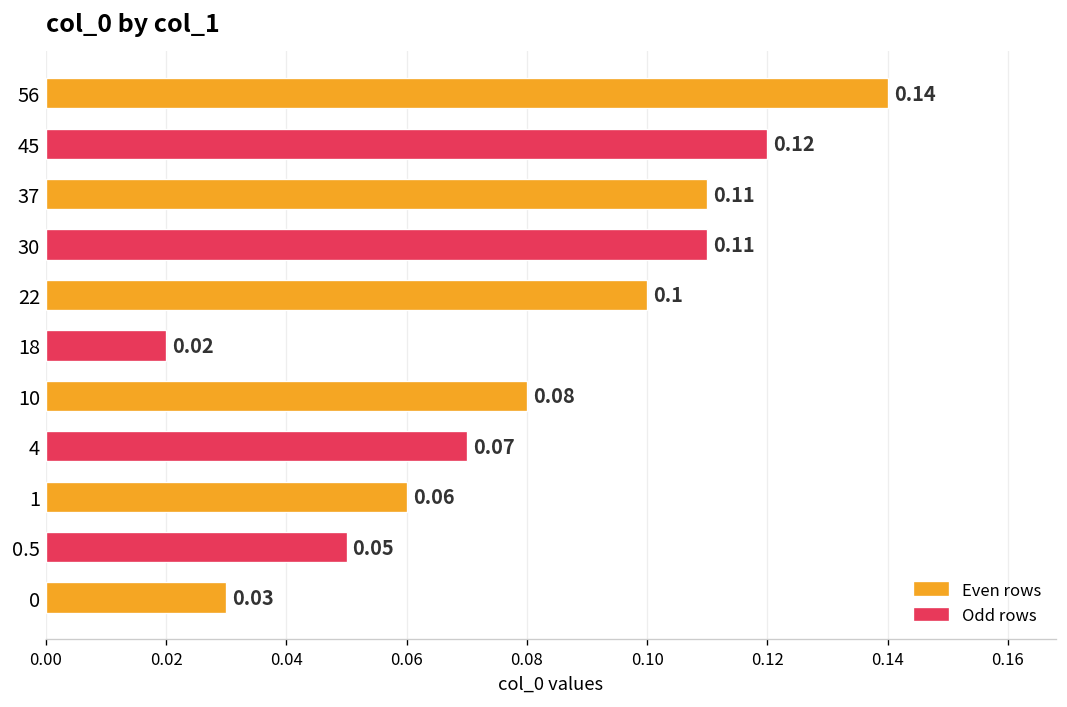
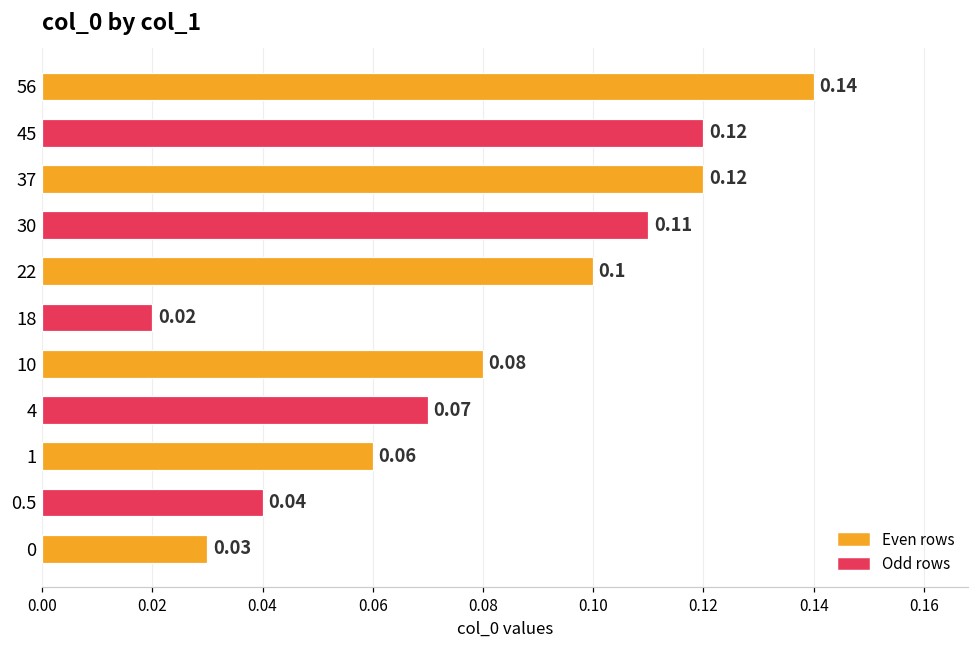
37: 0.11 -> 0.12
0.5: 0.05 -> 0.04
